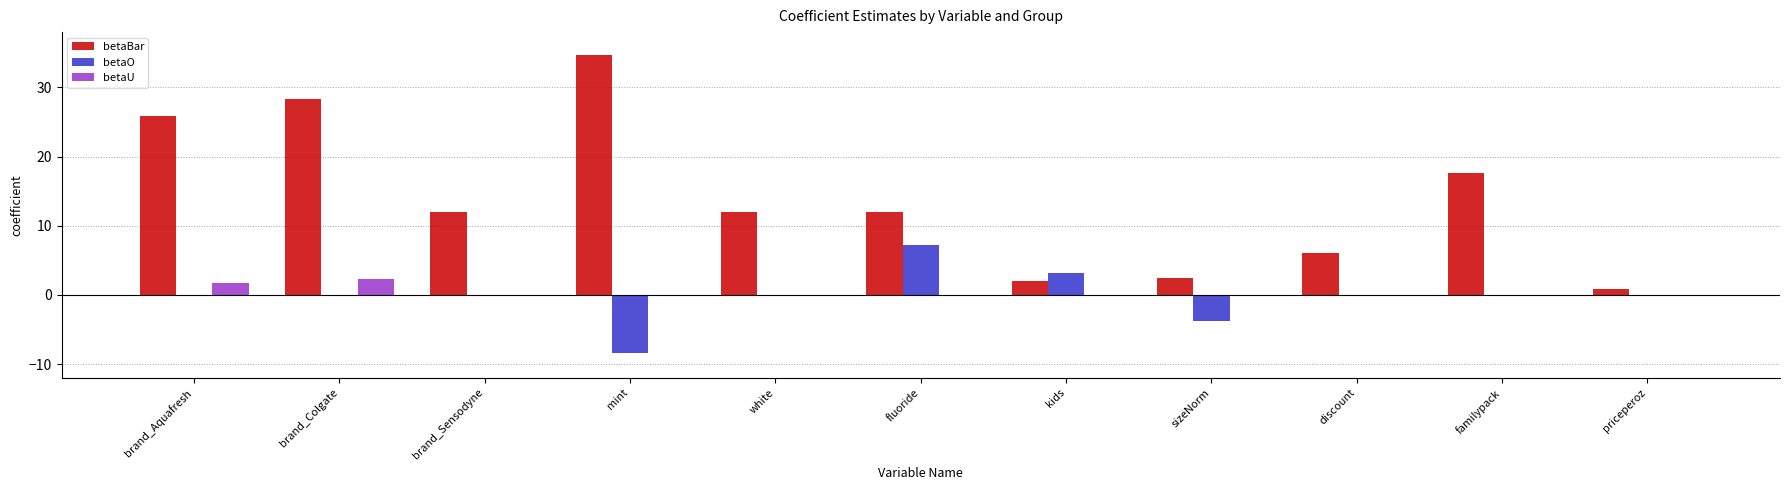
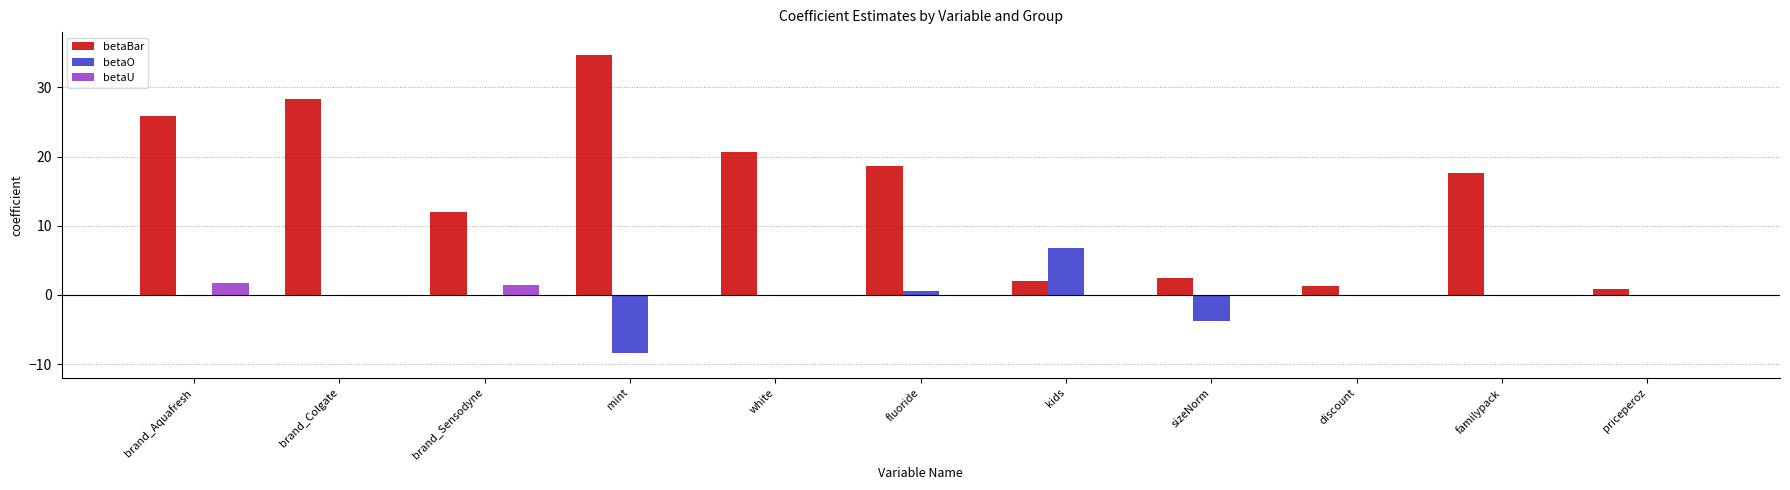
betaU, brand_Colgate: 2 -> 0
betaU, brand_Sensodyne: 0 -> 1
betaBar, white: 12 -> 21
betaBar, fluoride: 12 -> 19
betaO, fluoride: 7 -> 1
betaO, kids: 3 -> 7
betaBar, discount: 6 -> 1
